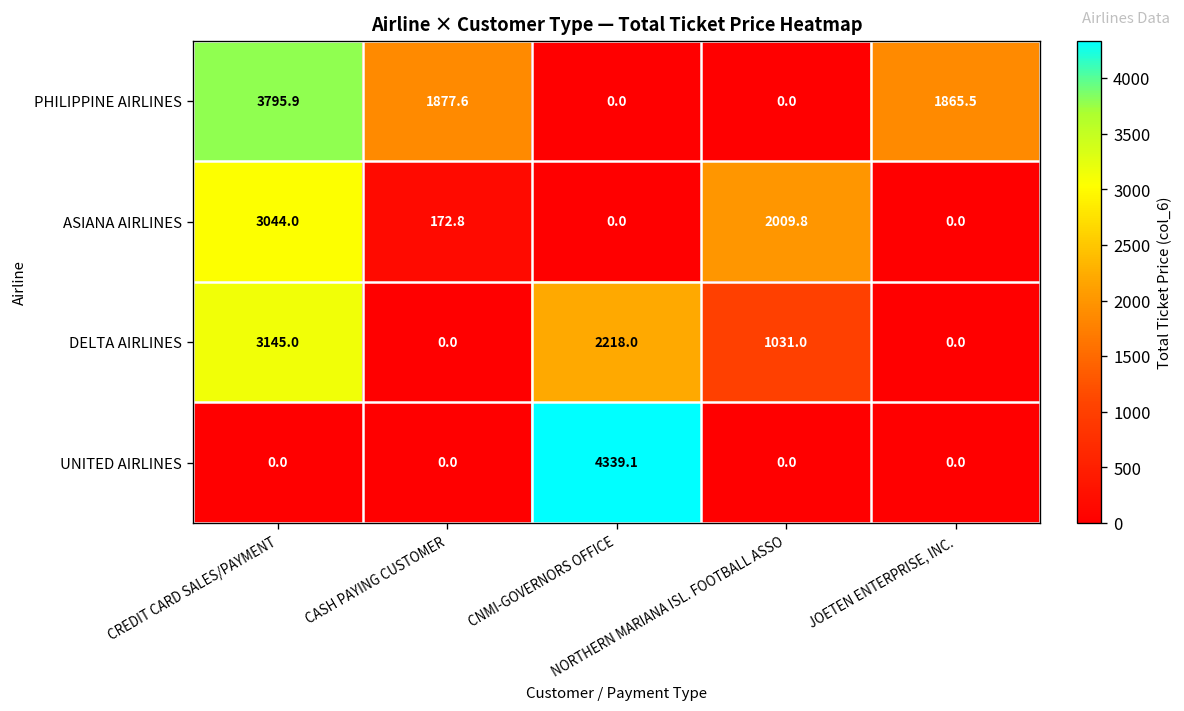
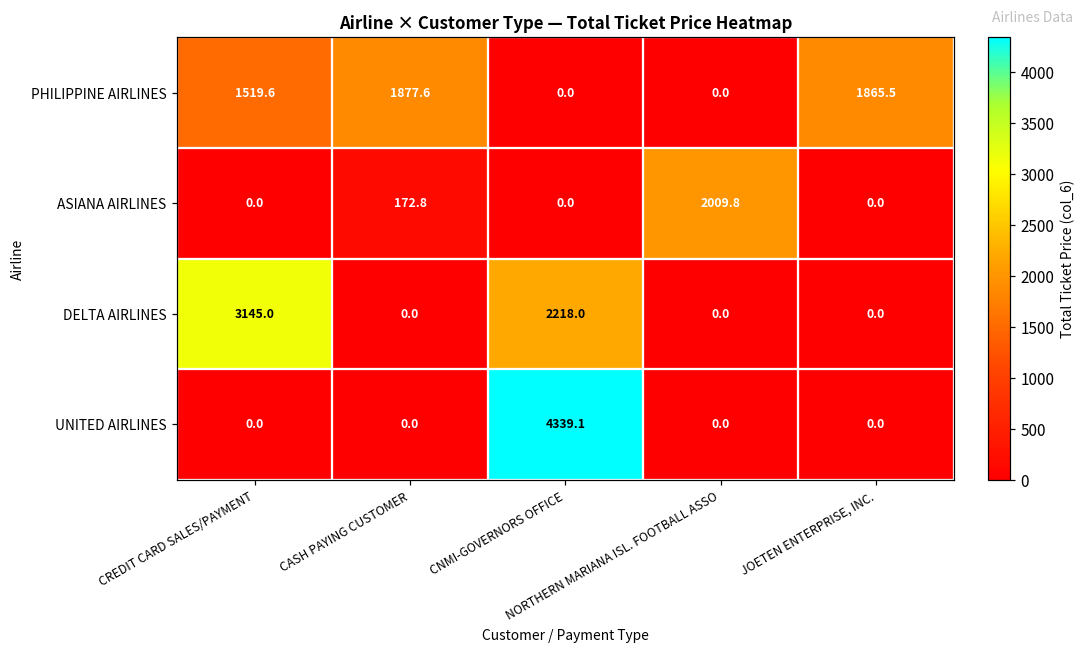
PHILIPPINE AIRLINES, CREDIT CARD SALES/PAYMENT: 3795.9 -> 1519.6
ASIANA AIRLINES, CREDIT CARD SALES/PAYMENT: 3044.0 -> 0.0
DELTA AIRLINES, NORTHERN MARIANA ISL. FOOTBALL ASSO: 1031.0 -> 0.0
